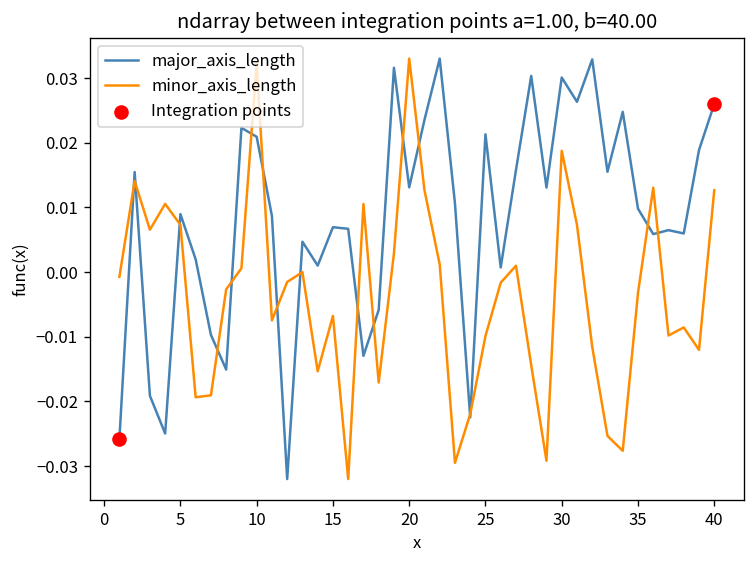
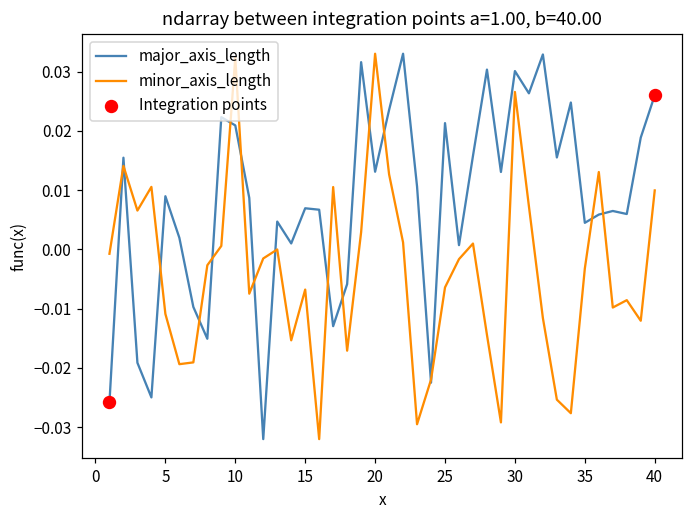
minor_axis_length, 5: 0.007 -> -0.011
minor_axis_length, 25: -0.010 -> -0.006
minor_axis_length, 30: 0.019 -> 0.027
major_axis_length, 35: 0.010 -> 0.004
minor_axis_length, 40: 0.013 -> 0.010
